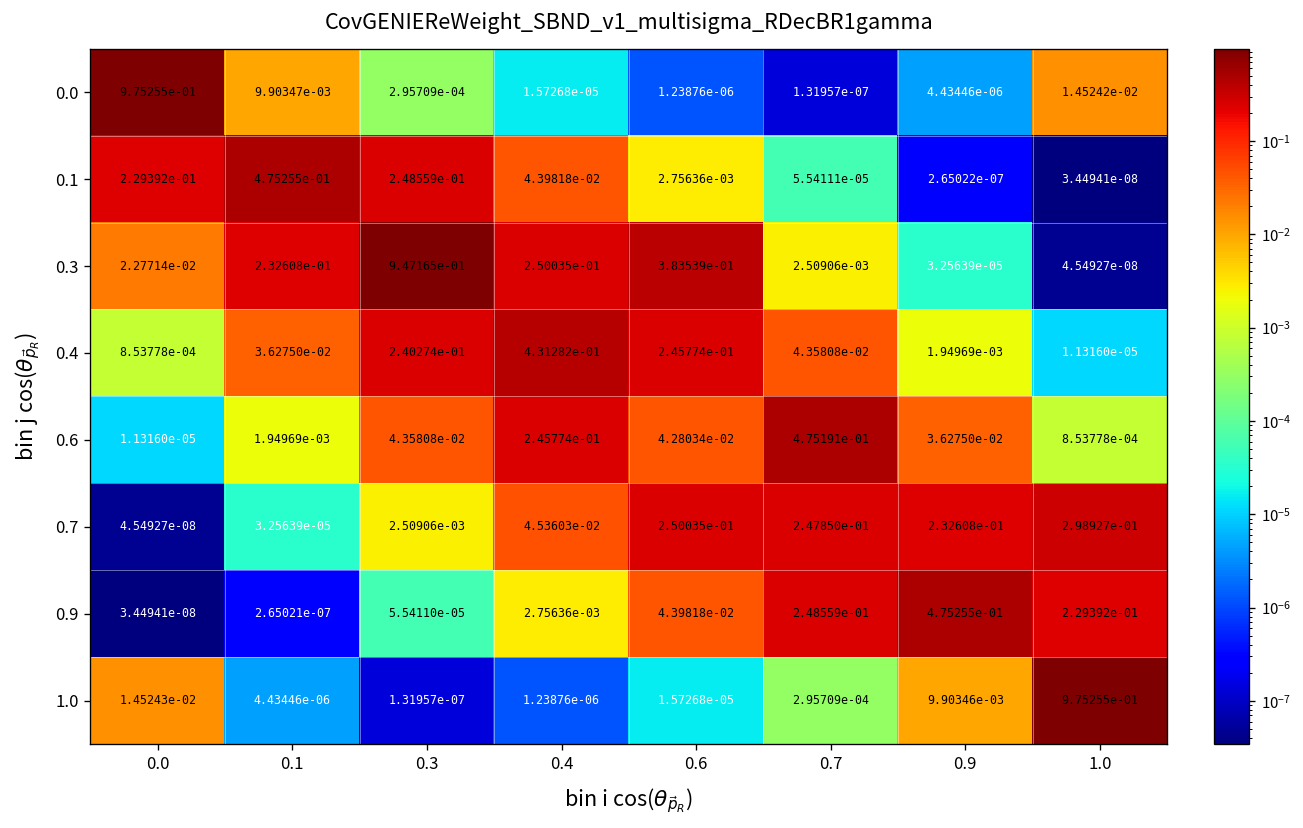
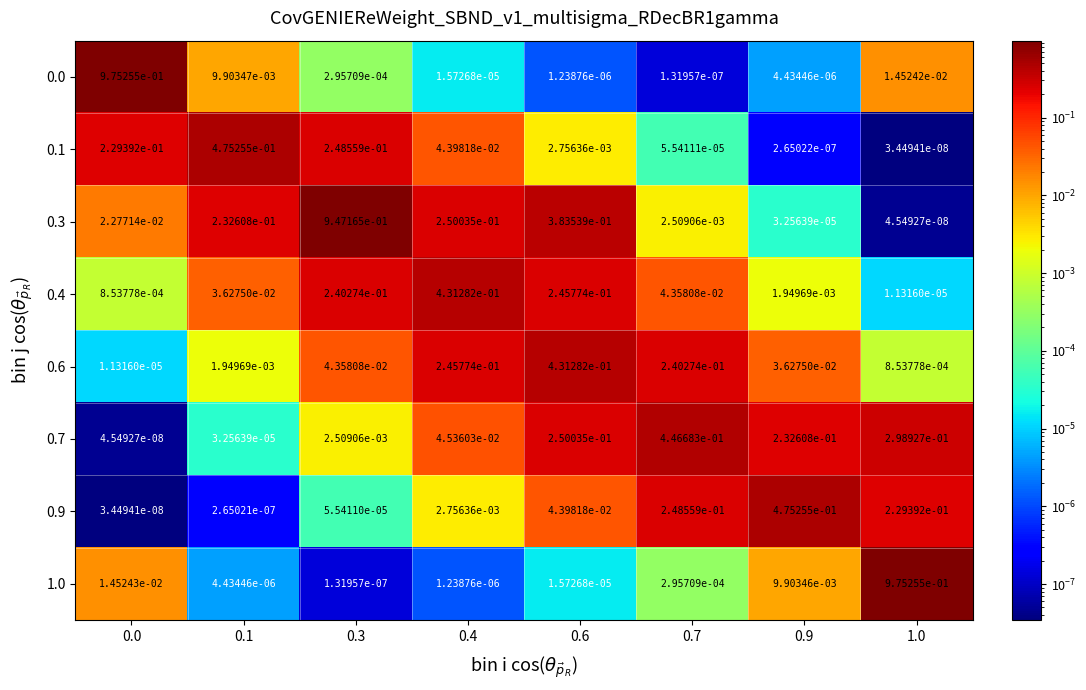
0.6, 0.6: 4.28034e-02 -> 4.31282e-01
0.6, 0.7: 4.75191e-01 -> 2.40274e-01
0.7, 0.7: 2.47850e-01 -> 4.46683e-01
